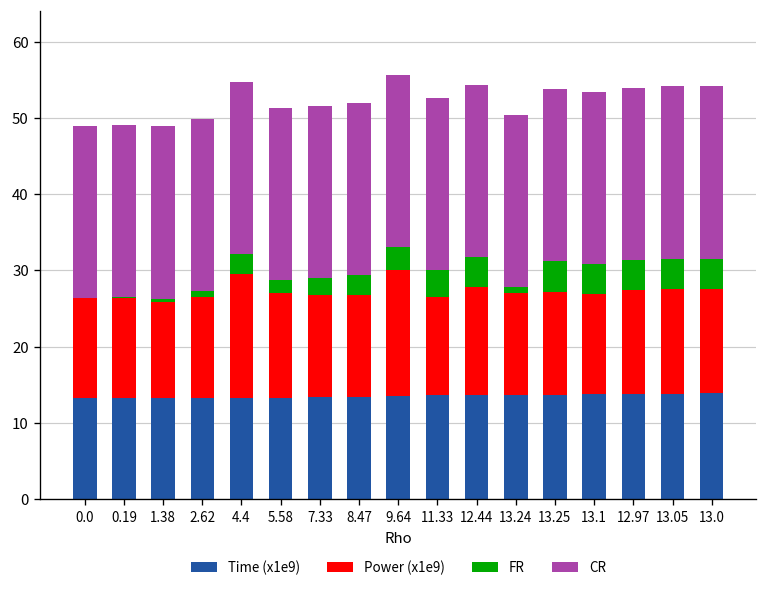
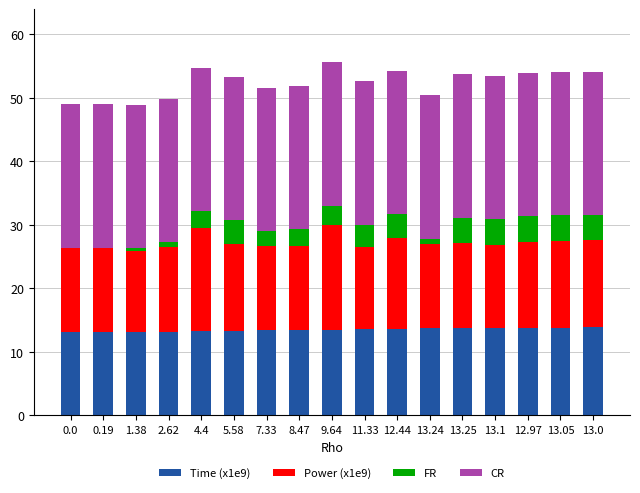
FR, 5.58: 2 -> 4
